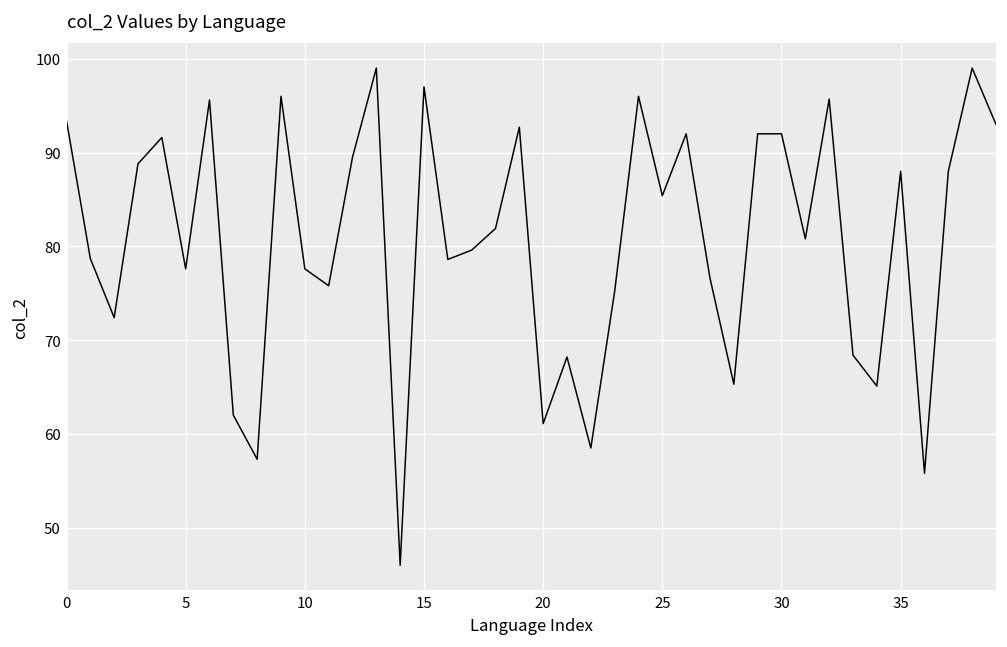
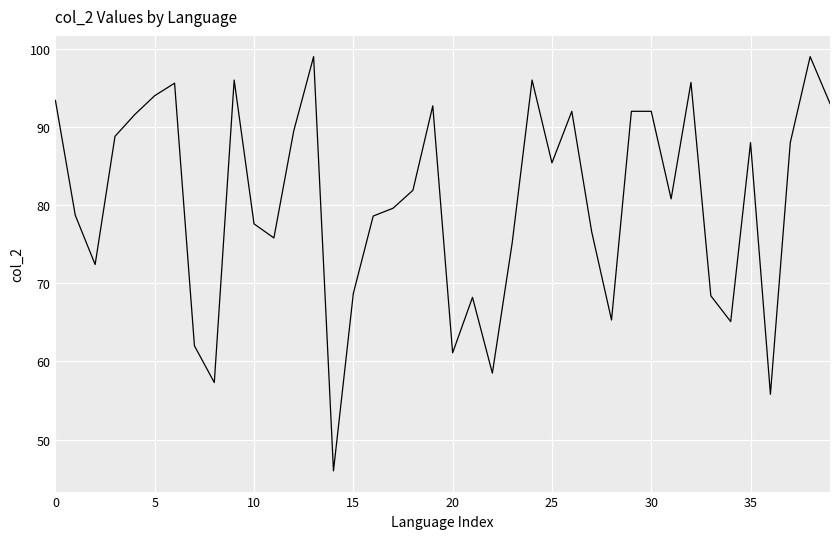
5: 78 -> 94
15: 97 -> 69
